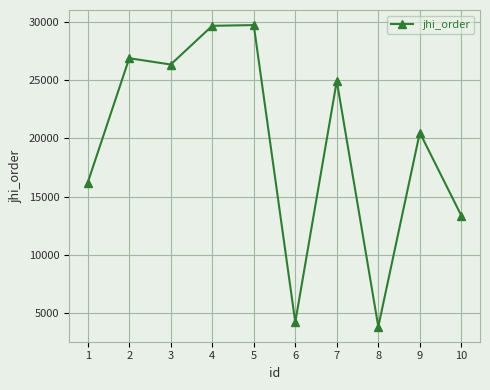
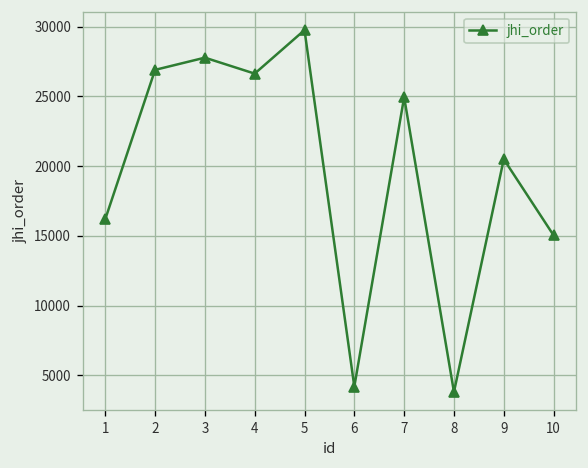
3: 26400 -> 27800
4: 29700 -> 26600
10: 13400 -> 15000
